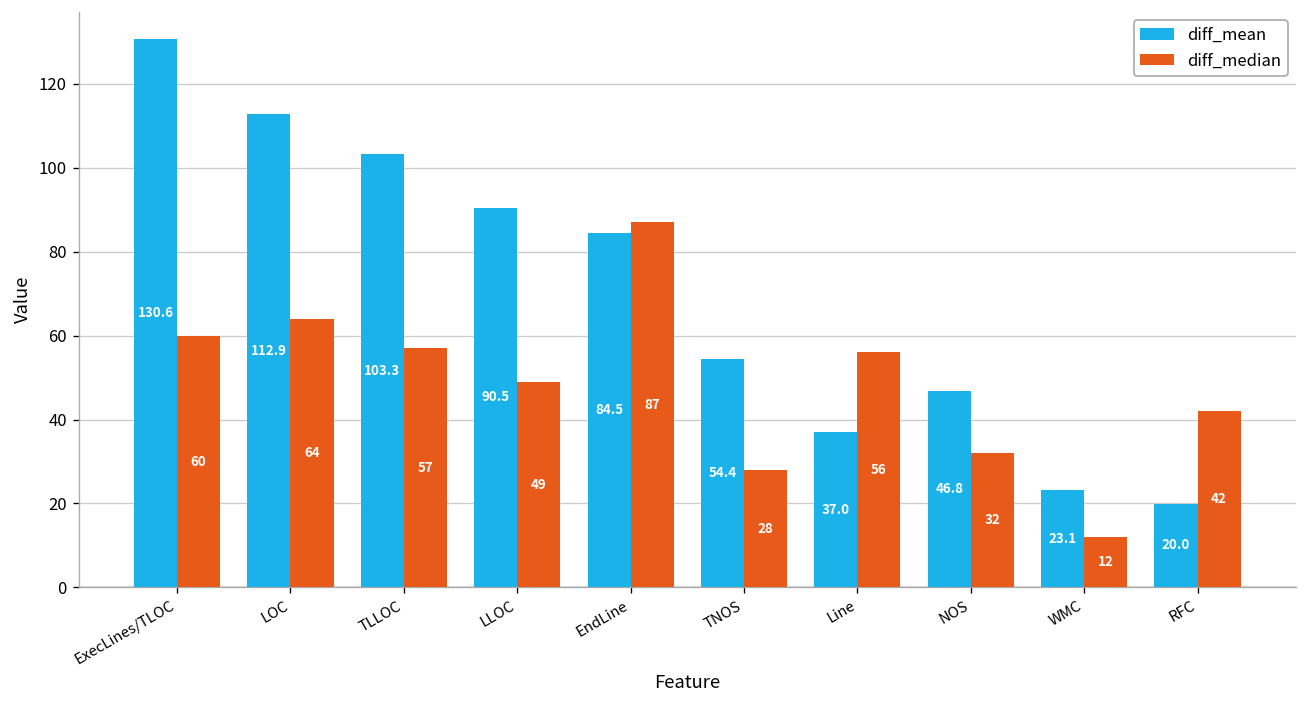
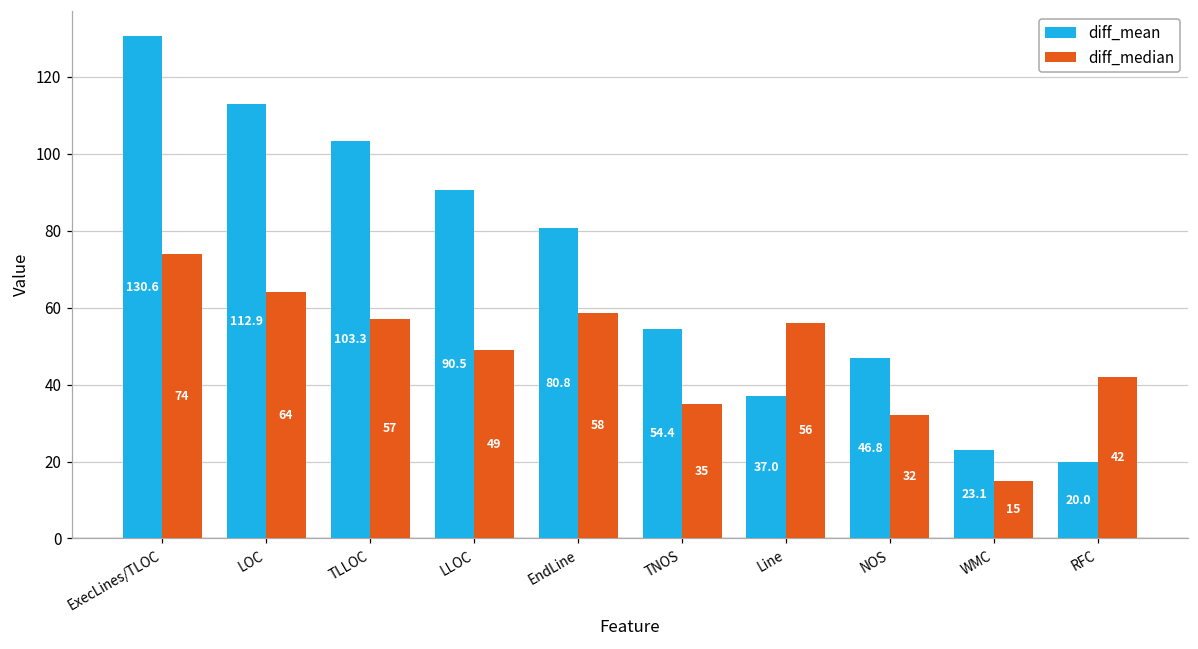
diff_median, ExecLines/TLOC: 60 -> 74
diff_mean, EndLine: 84.5 -> 80.8
diff_median, EndLine: 87 -> 58
diff_median, TNOS: 28 -> 35
diff_median, WMC: 12 -> 15
